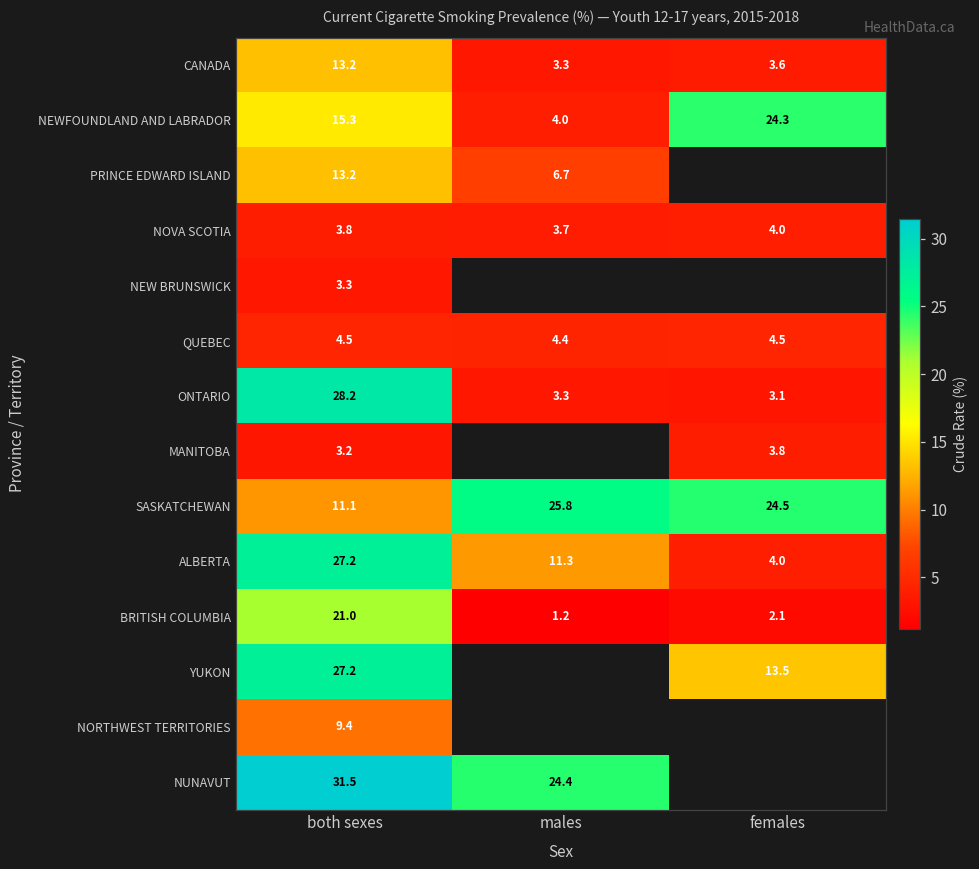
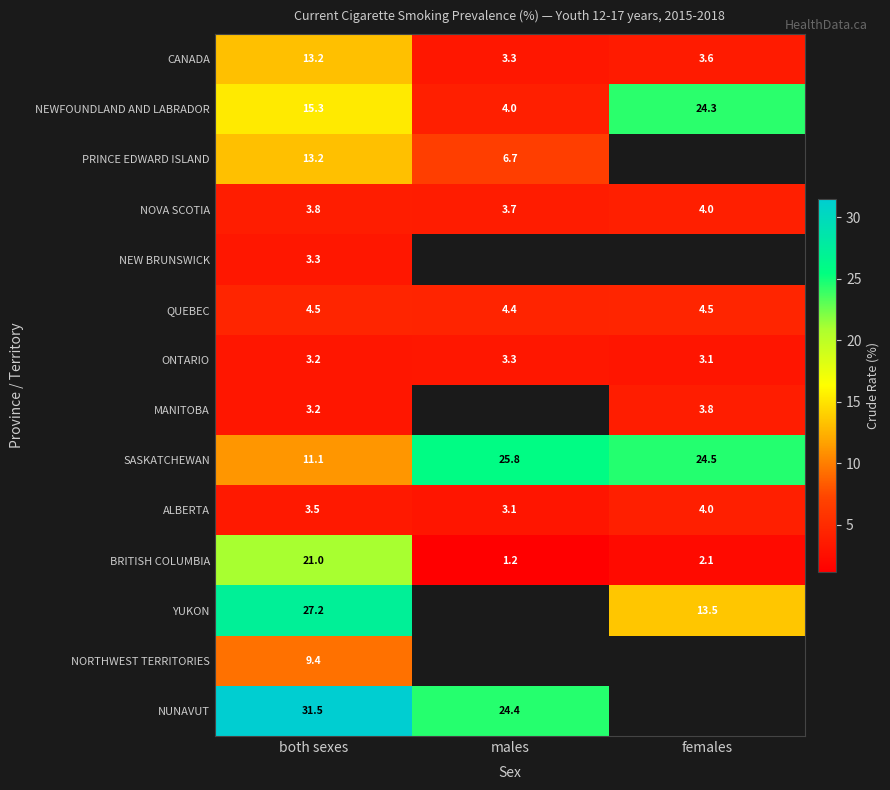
ONTARIO, both sexes: 28.2 -> 3.2
ALBERTA, both sexes: 27.2 -> 3.5
ALBERTA, males: 11.3 -> 3.1
